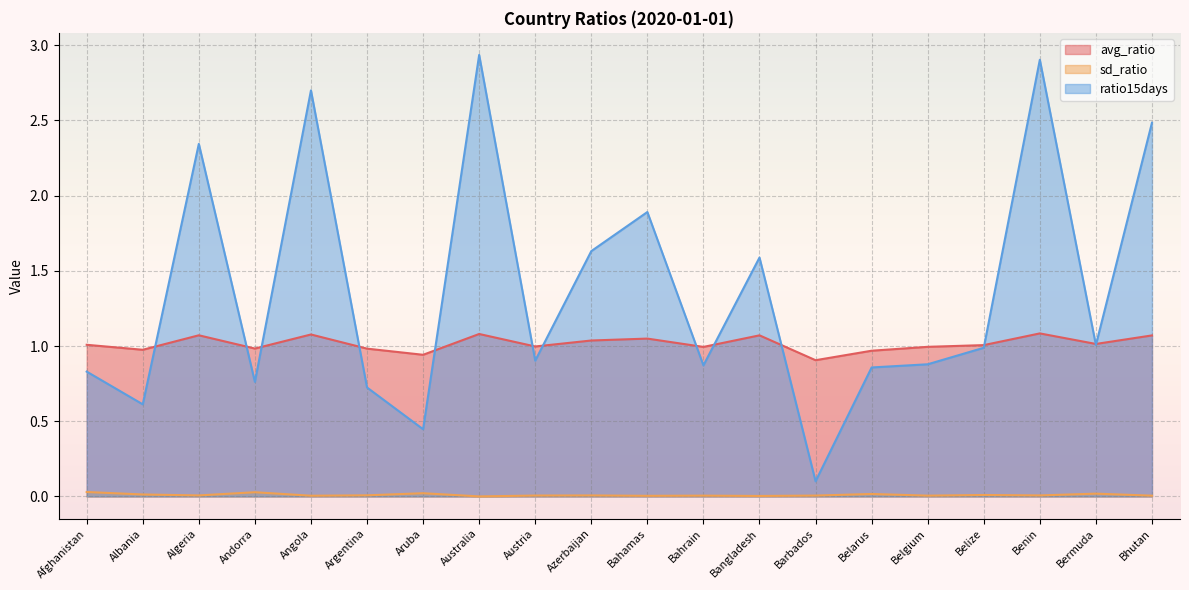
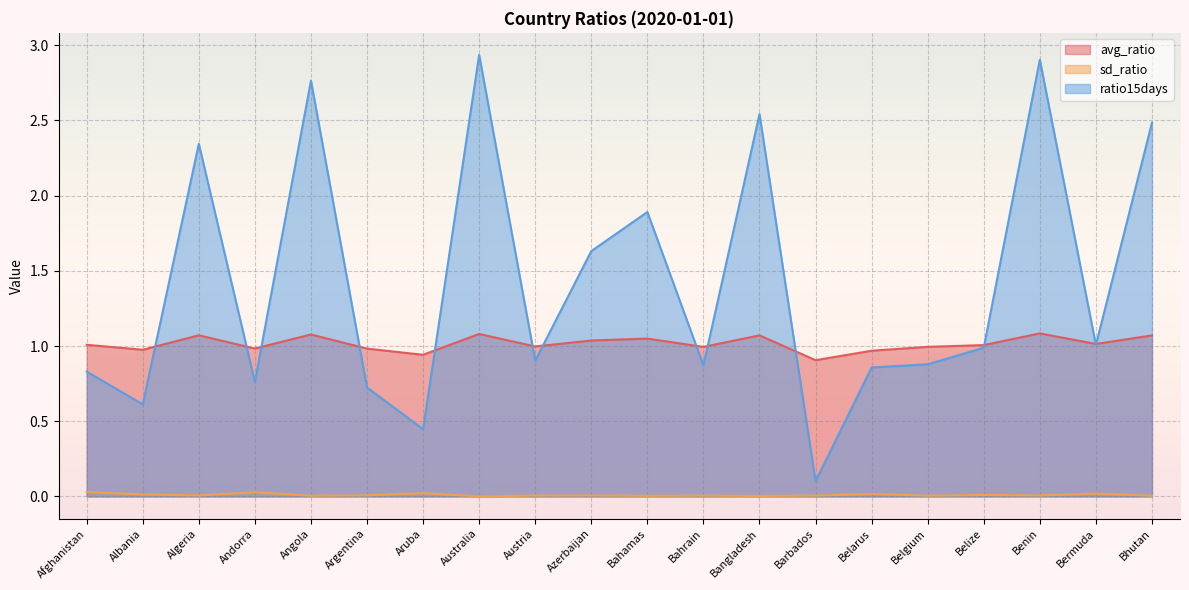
ratio15days, Angola: 2.70 -> 2.76
ratio15days, Bangladesh: 1.59 -> 2.54
